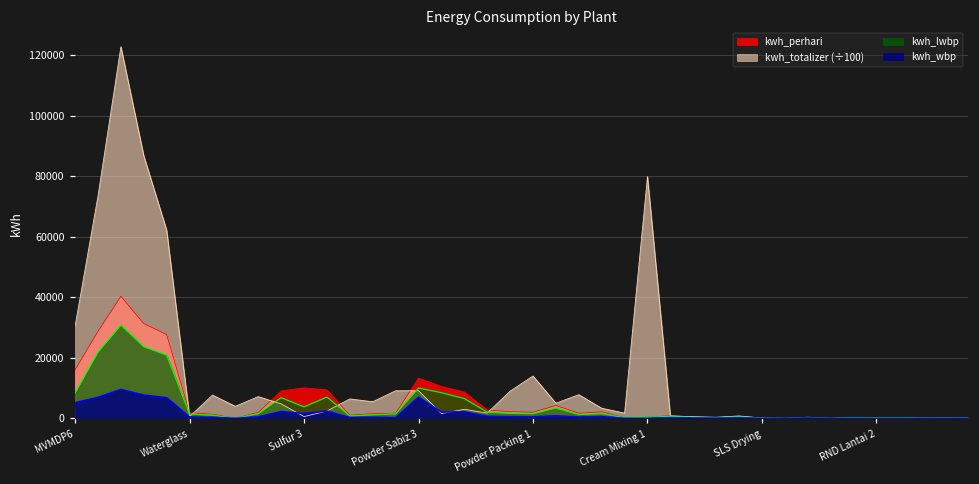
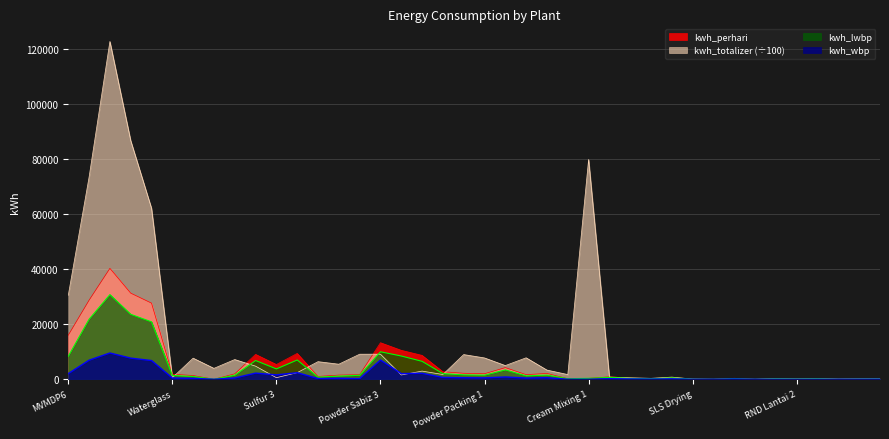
kwh_wbp, MVMDP6: 5000 -> 2000
kwh_perhari, Sulfur 3: 10000 -> 5000
kwh_totalizer (÷100), Powder Packing 1: 14000 -> 8000
